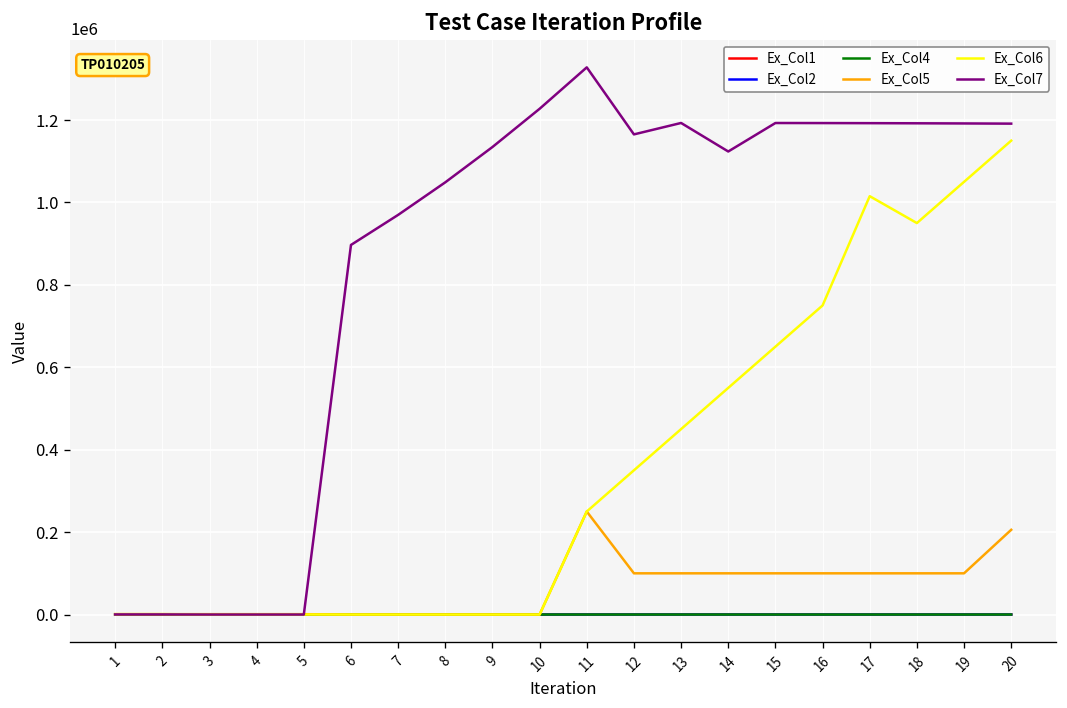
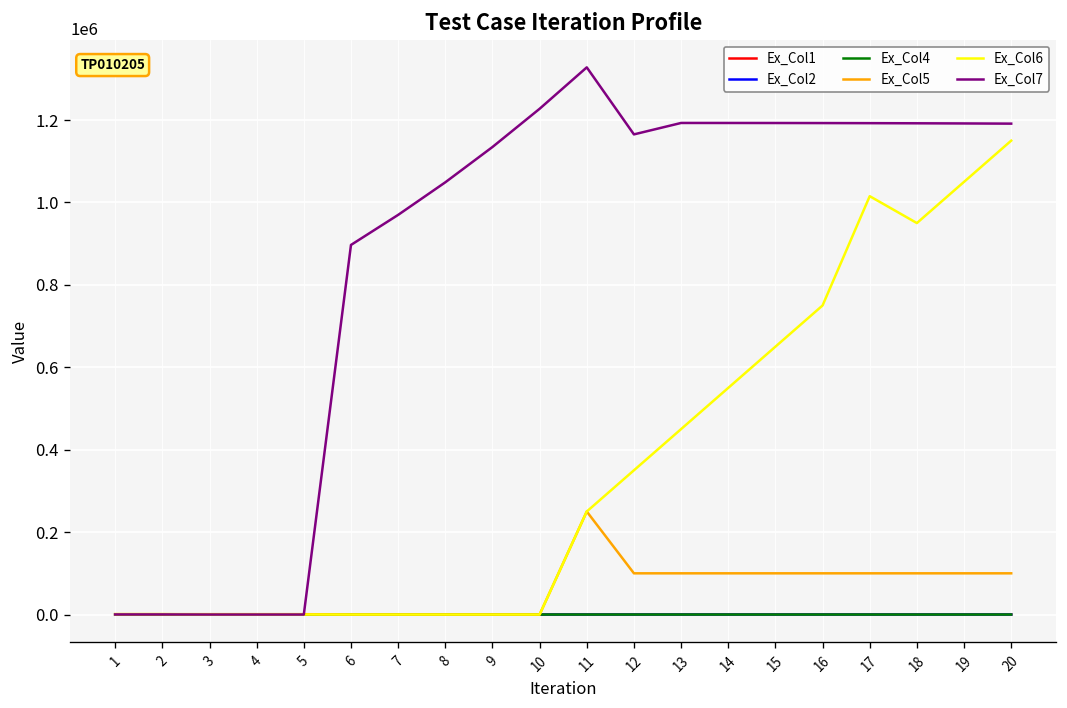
Ex_Col7, 14: 1120000 -> 1190000
Ex_Col5, 20: 210000 -> 100000
